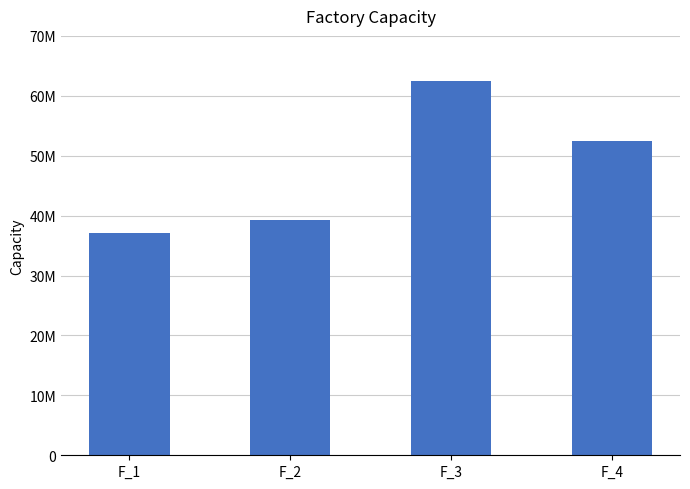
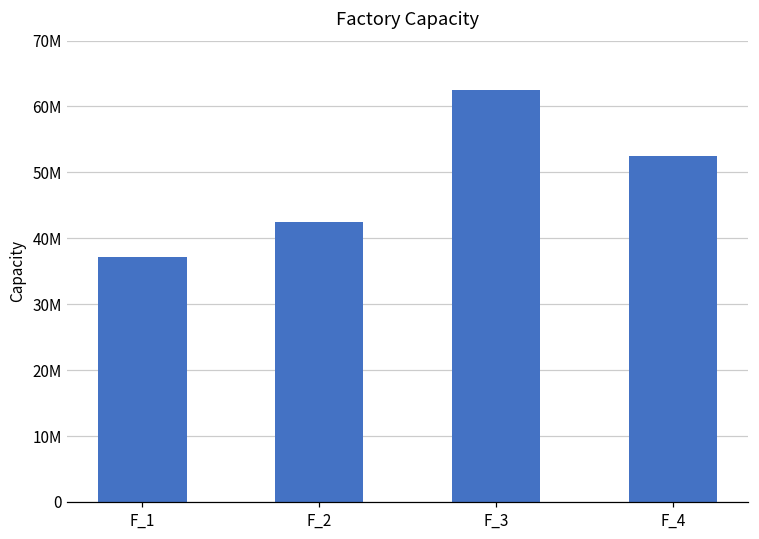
F_2: 39000000 -> 43000000
